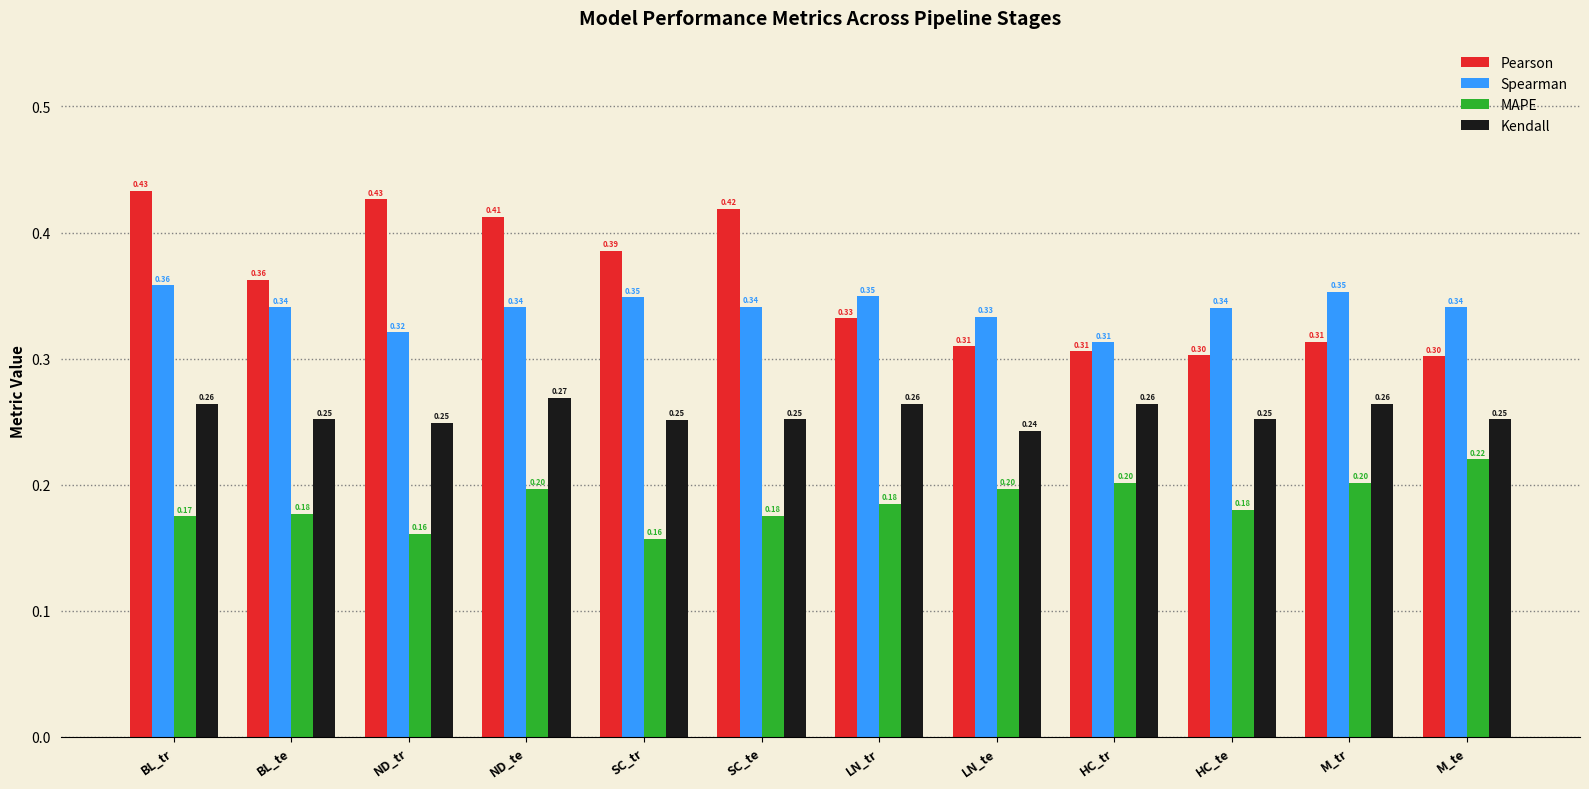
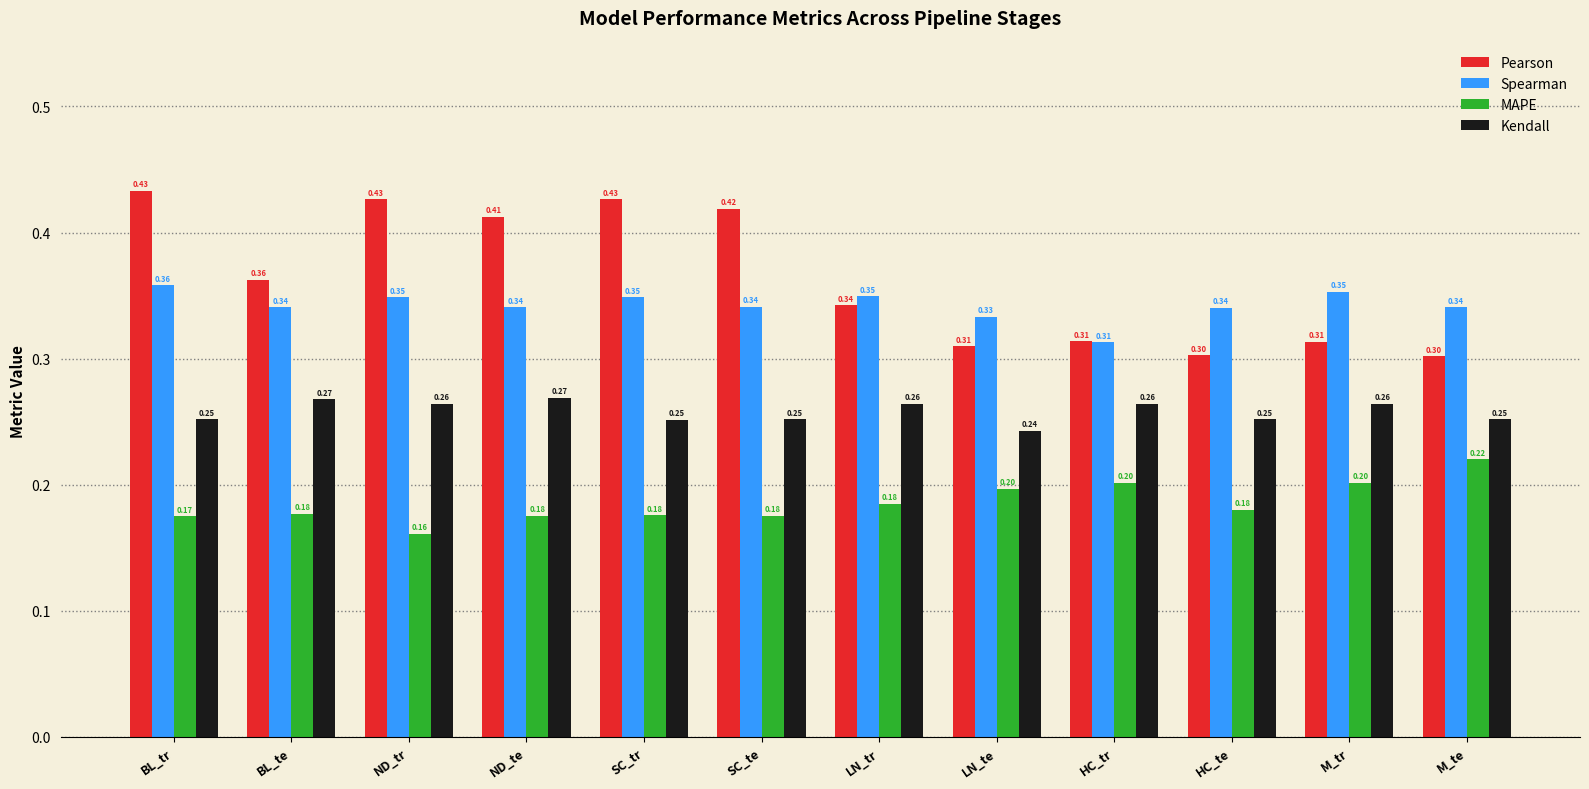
Kendall, BL_tr: 0.26 -> 0.25
Kendall, BL_te: 0.25 -> 0.27
Spearman, ND_tr: 0.32 -> 0.35
Kendall, ND_tr: 0.25 -> 0.26
MAPE, ND_te: 0.20 -> 0.18
Pearson, SC_tr: 0.39 -> 0.43
MAPE, SC_tr: 0.16 -> 0.18
Pearson, LN_tr: 0.33 -> 0.34
Pearson, HC_tr: 0.306 -> 0.314
